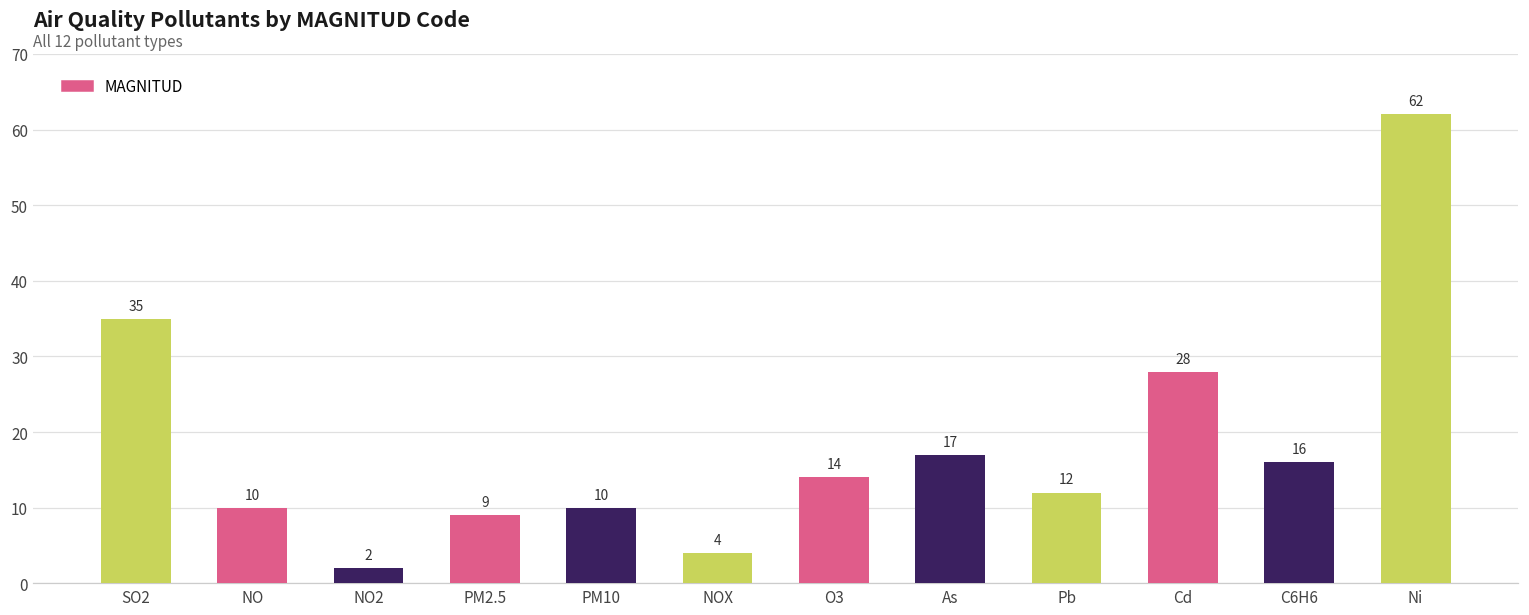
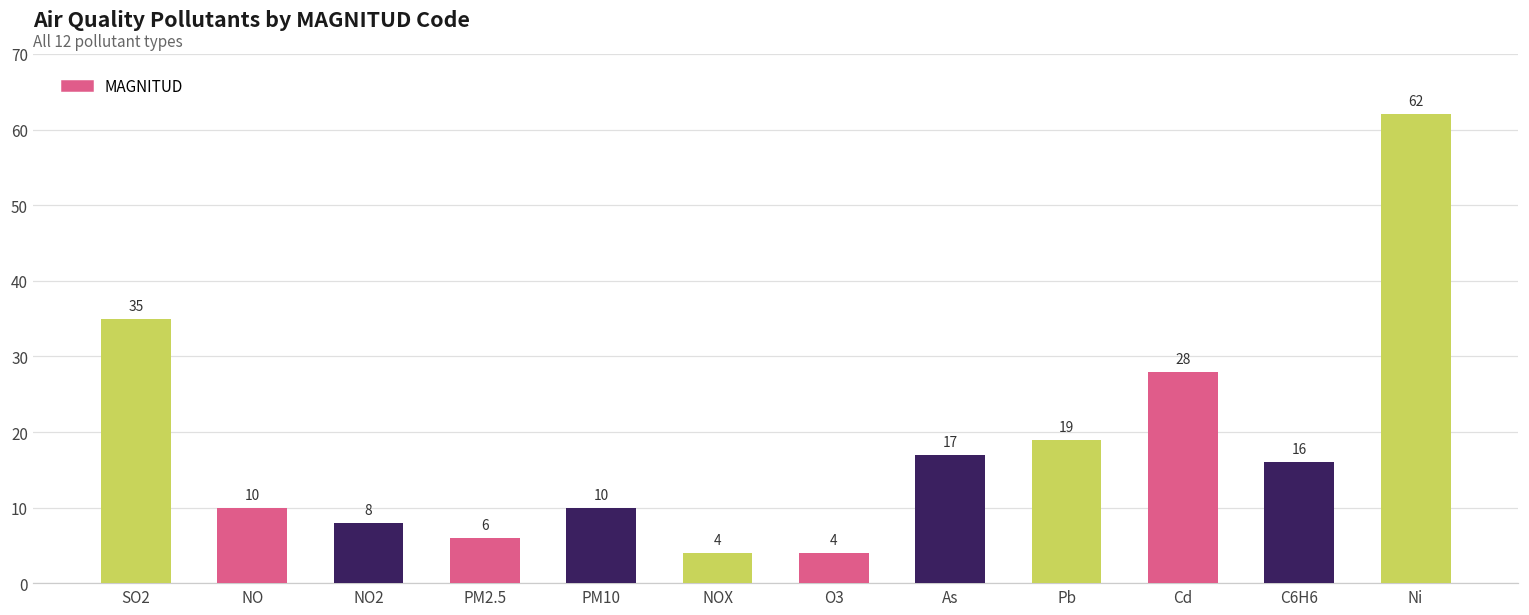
NO2: 2 -> 8
PM2.5: 9 -> 6
O3: 14 -> 4
Pb: 12 -> 19
